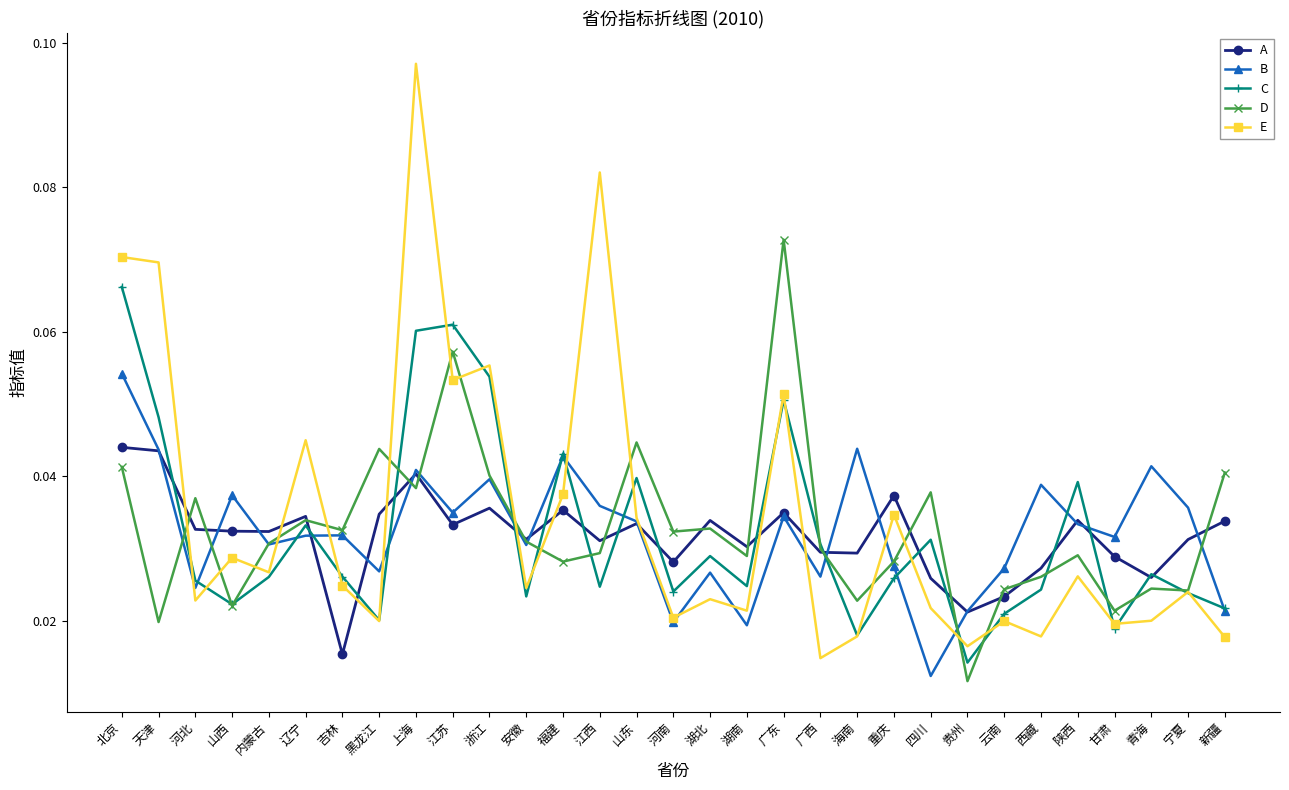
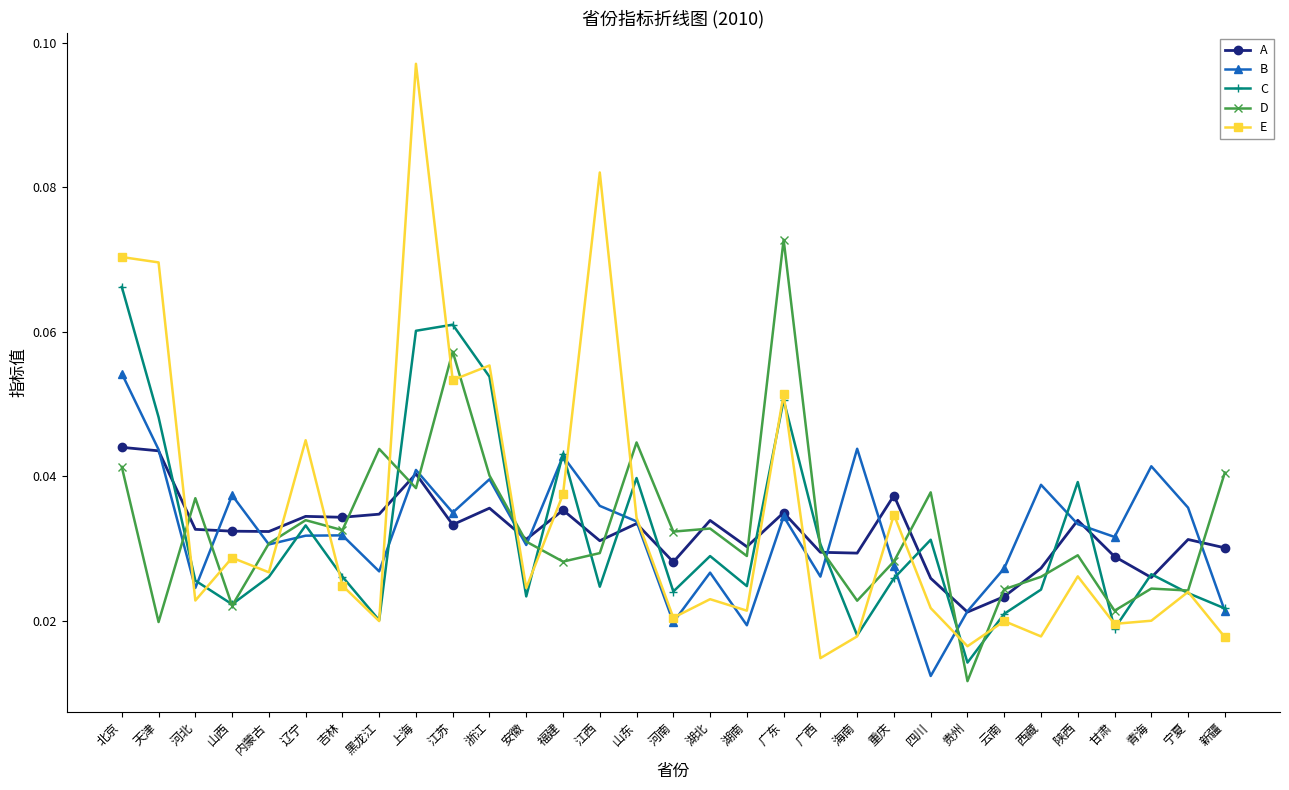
A, 吉林: 0.015 -> 0.034
A, 新疆: 0.034 -> 0.030
